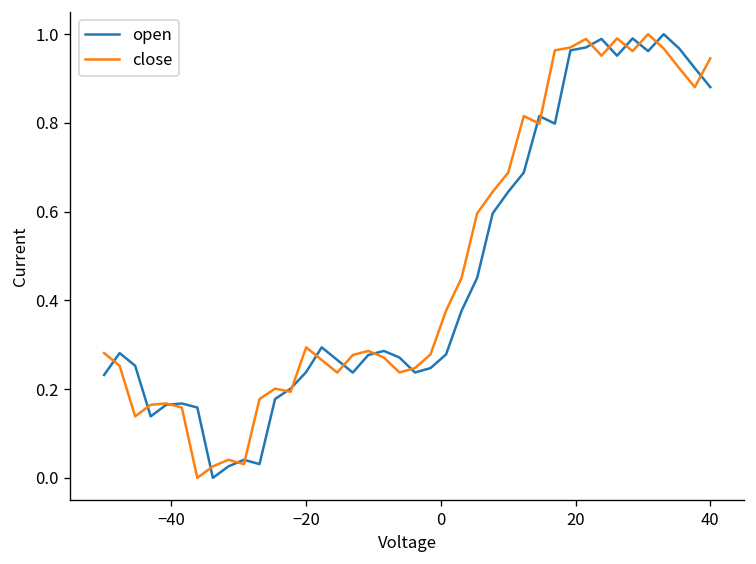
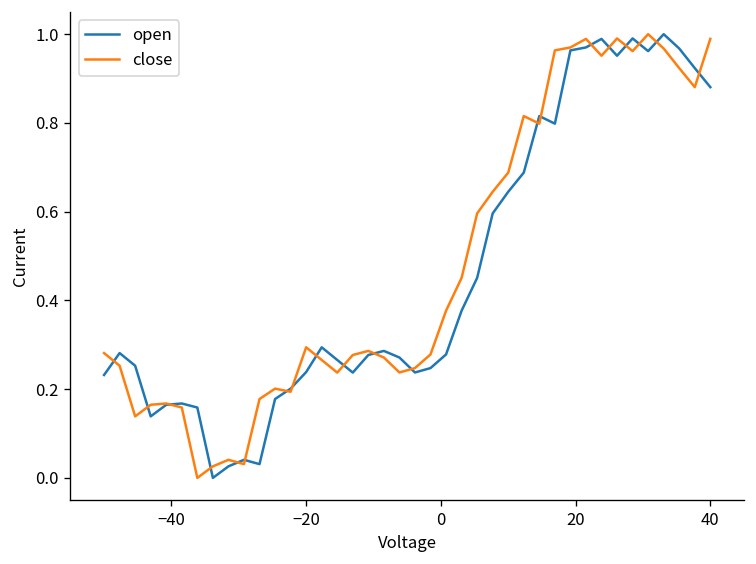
close, 40: 0.95 -> 0.99
